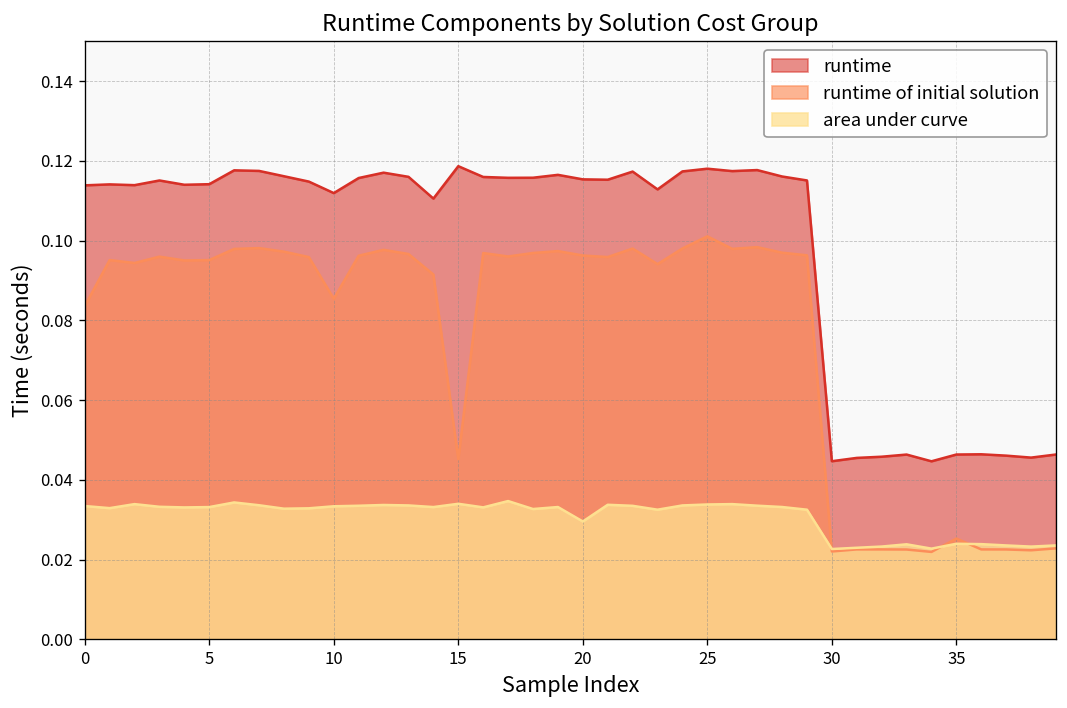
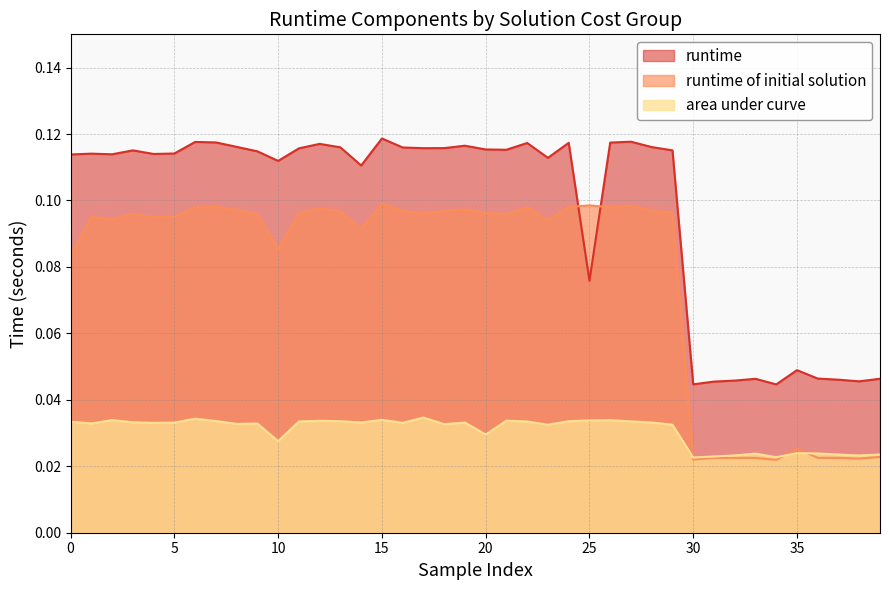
area under curve, 10: 0.033 -> 0.028
runtime of initial solution, 15: 0.045 -> 0.099
runtime, 25: 0.118 -> 0.076
runtime of initial solution, 25: 0.101 -> 0.099
runtime, 35: 0.046 -> 0.049
